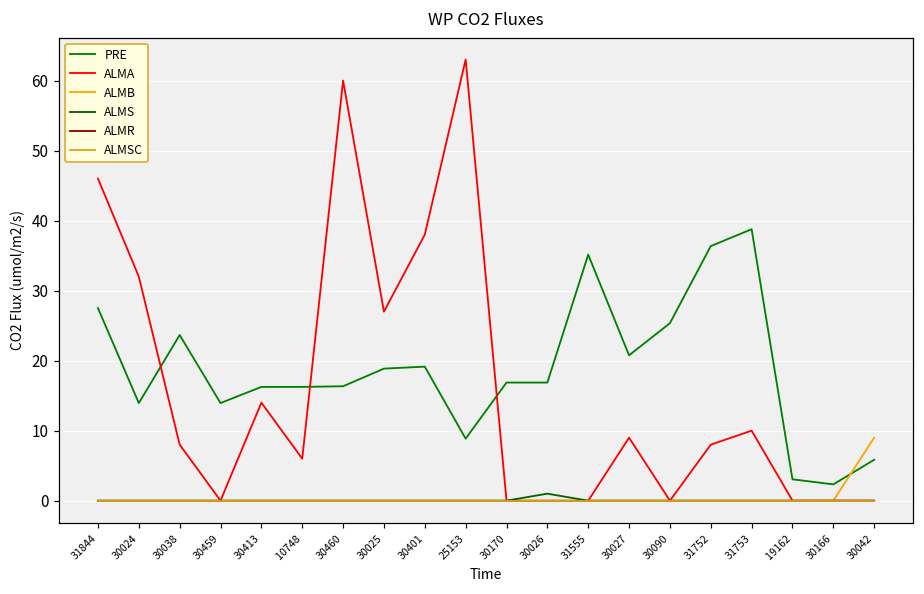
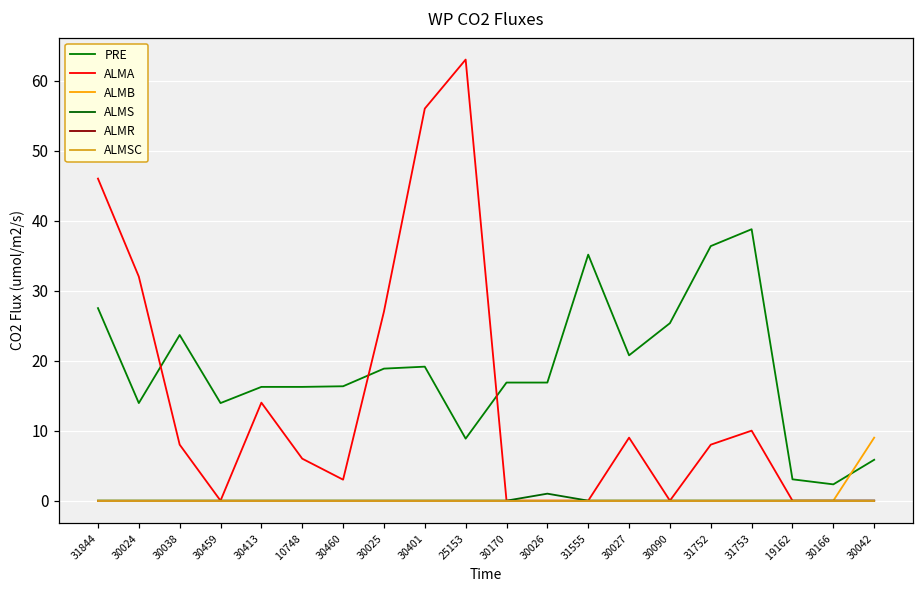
ALMA, 30460: 60 -> 3
ALMA, 30401: 38 -> 56
